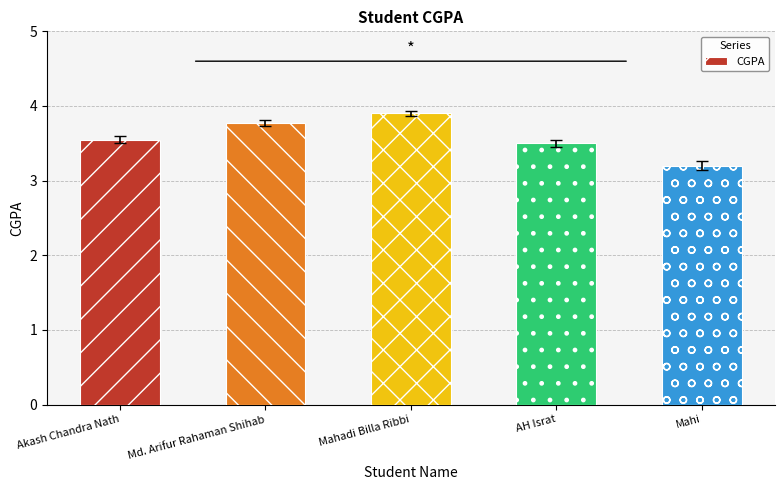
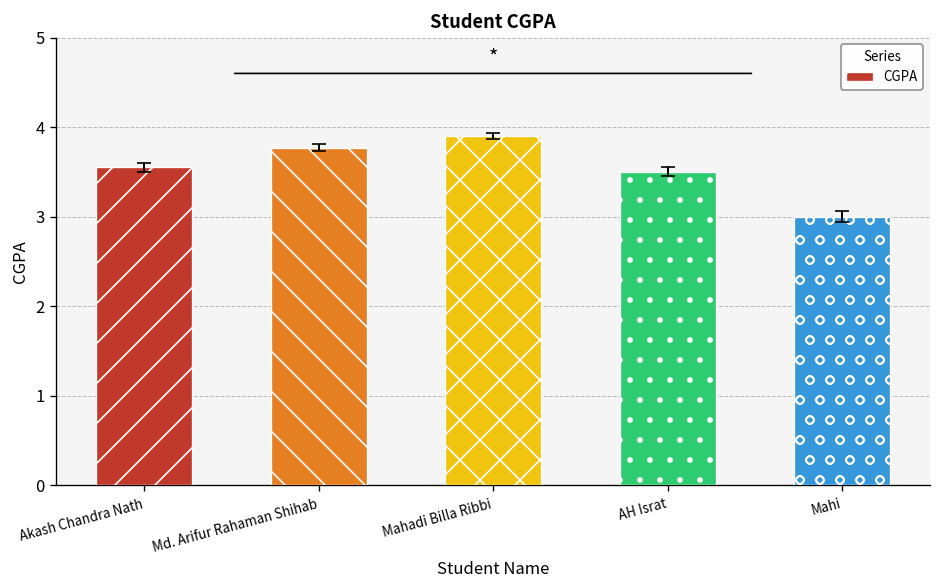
CGPA, Mahi: 3.2 -> 3.0
